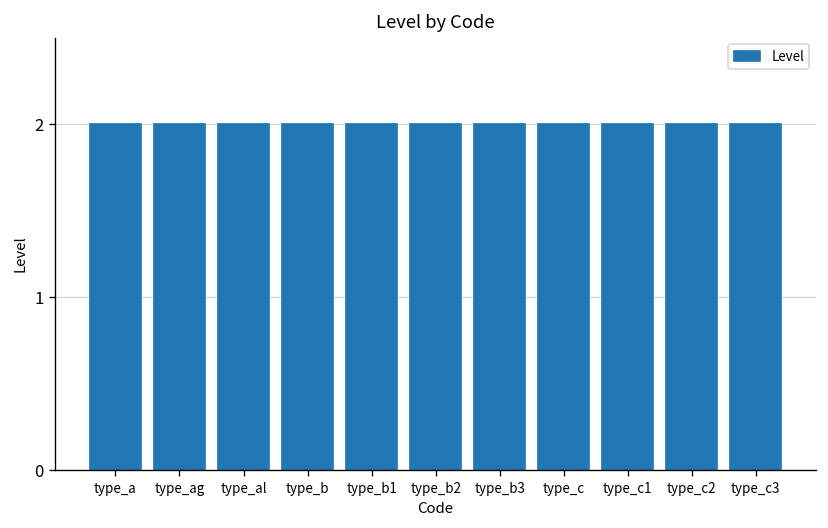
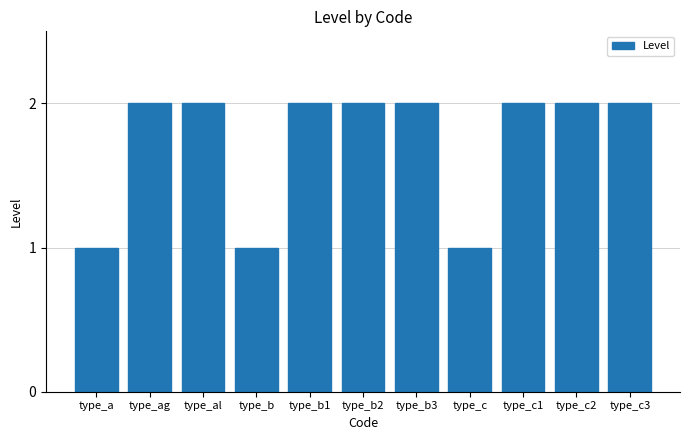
type_a: 2 -> 1
type_b: 2 -> 1
type_c: 2 -> 1
